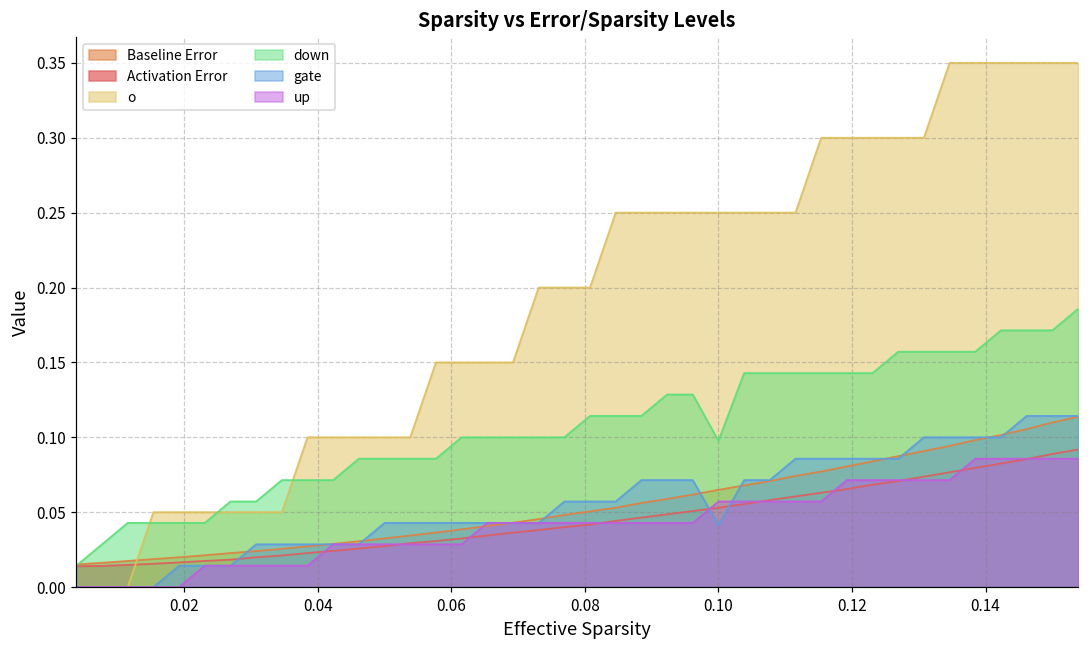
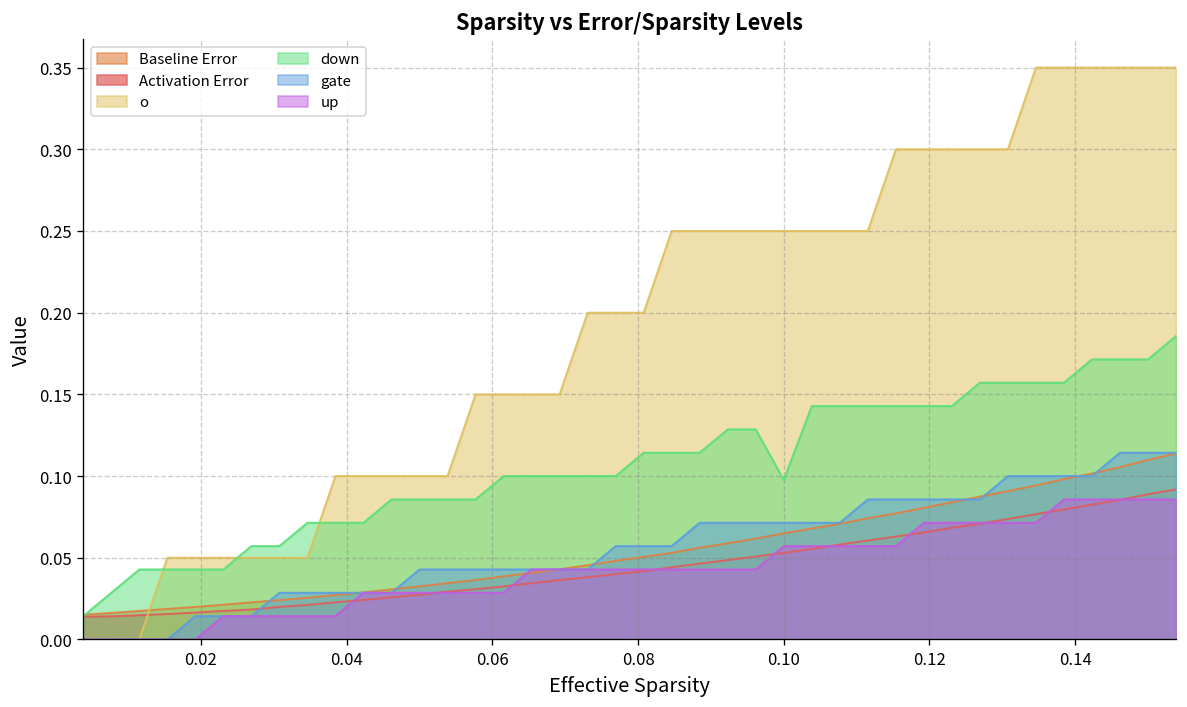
gate, 0.10: 0.041 -> 0.071
